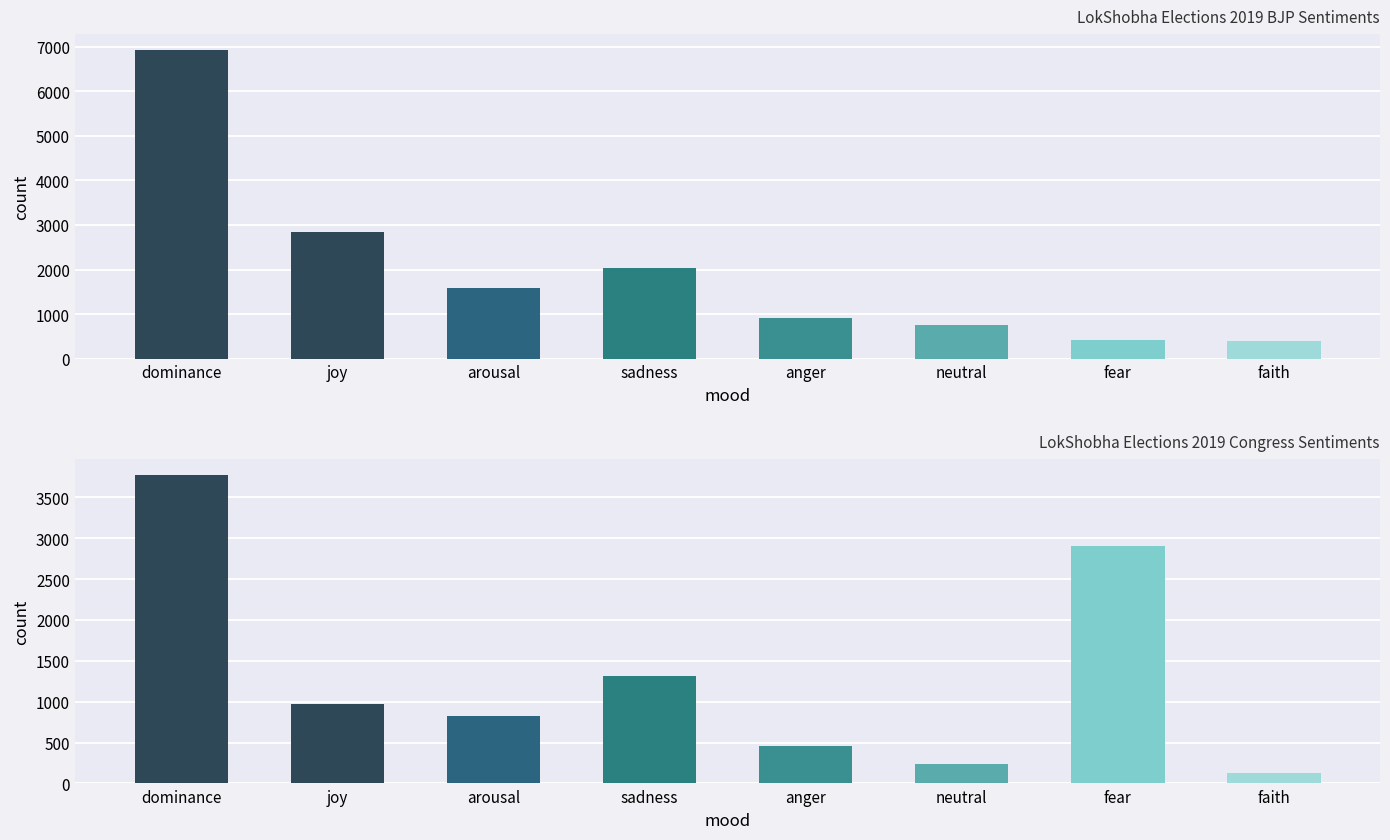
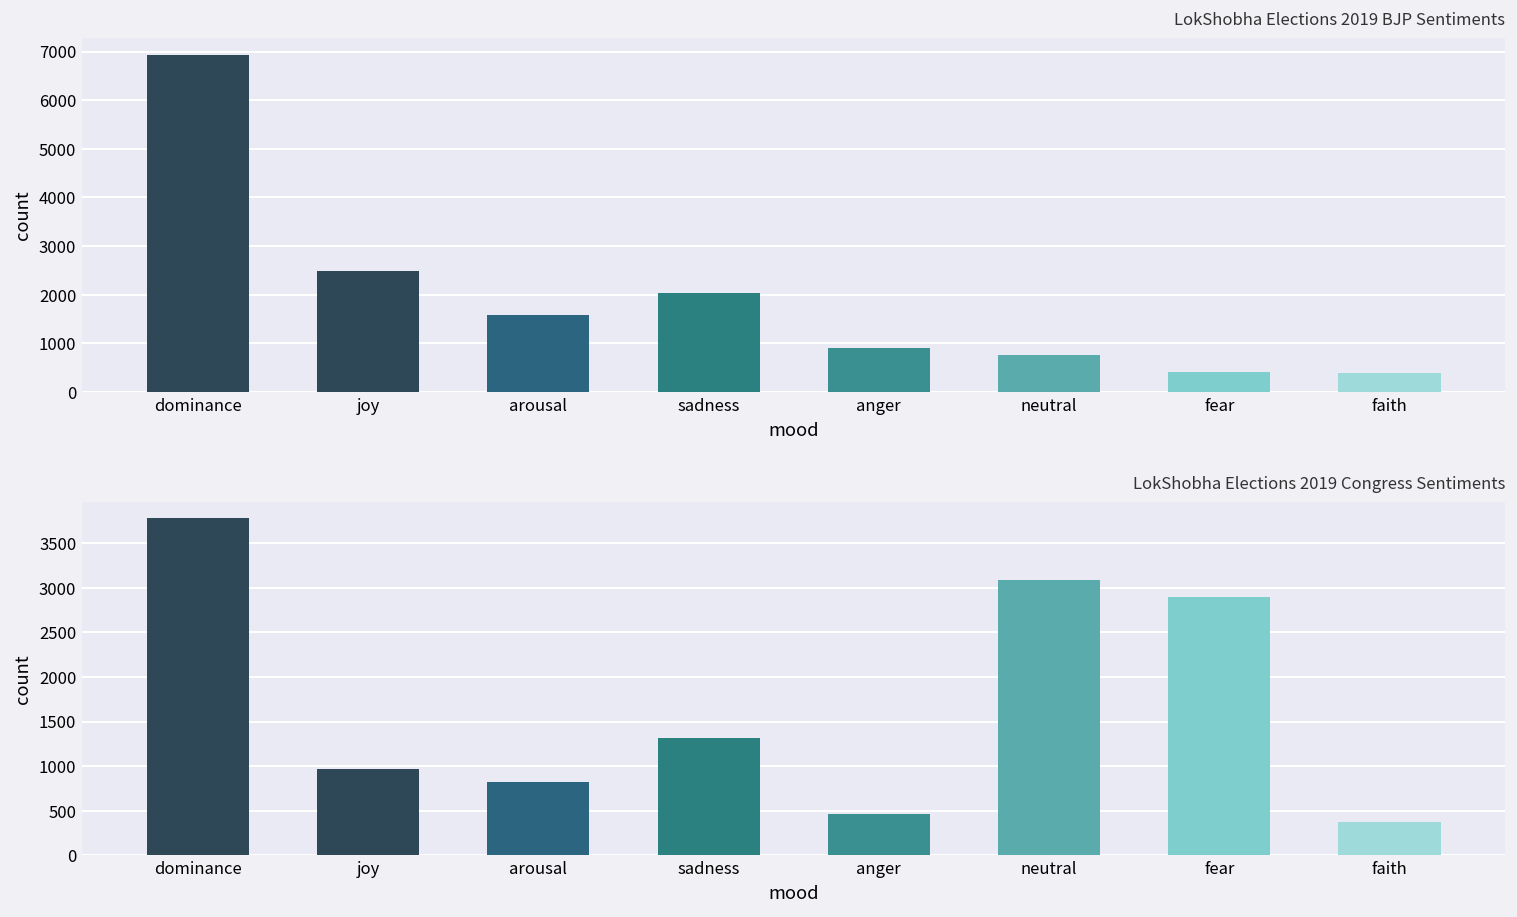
LokShobha Elections 2019 BJP Sentiments, joy: 2800 -> 2500
LokShobha Elections 2019 Congress Sentiments, neutral: 200 -> 3100
LokShobha Elections 2019 Congress Sentiments, faith: 100 -> 400
